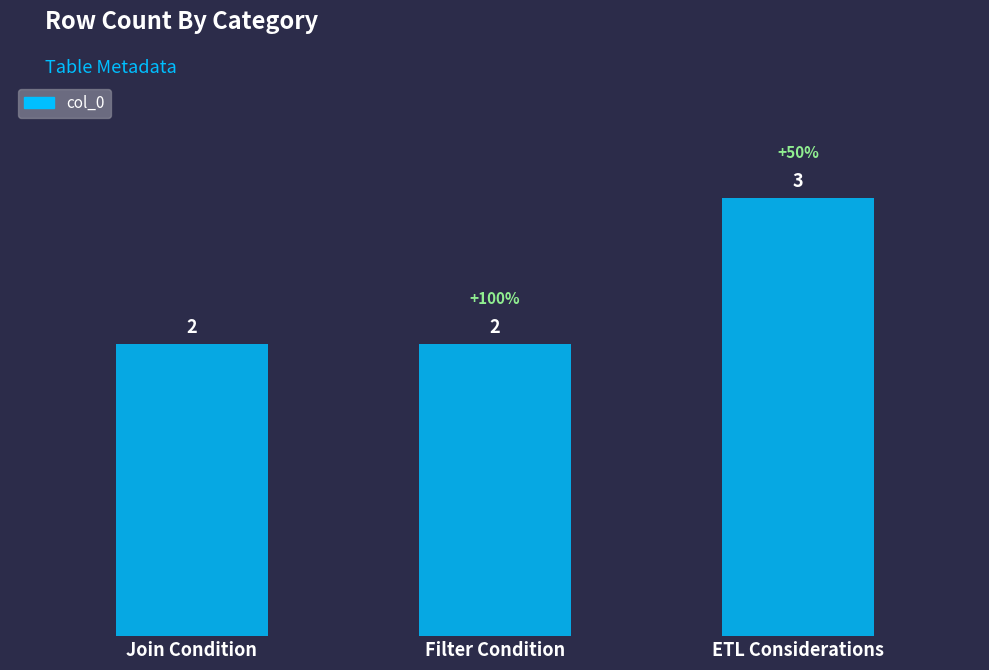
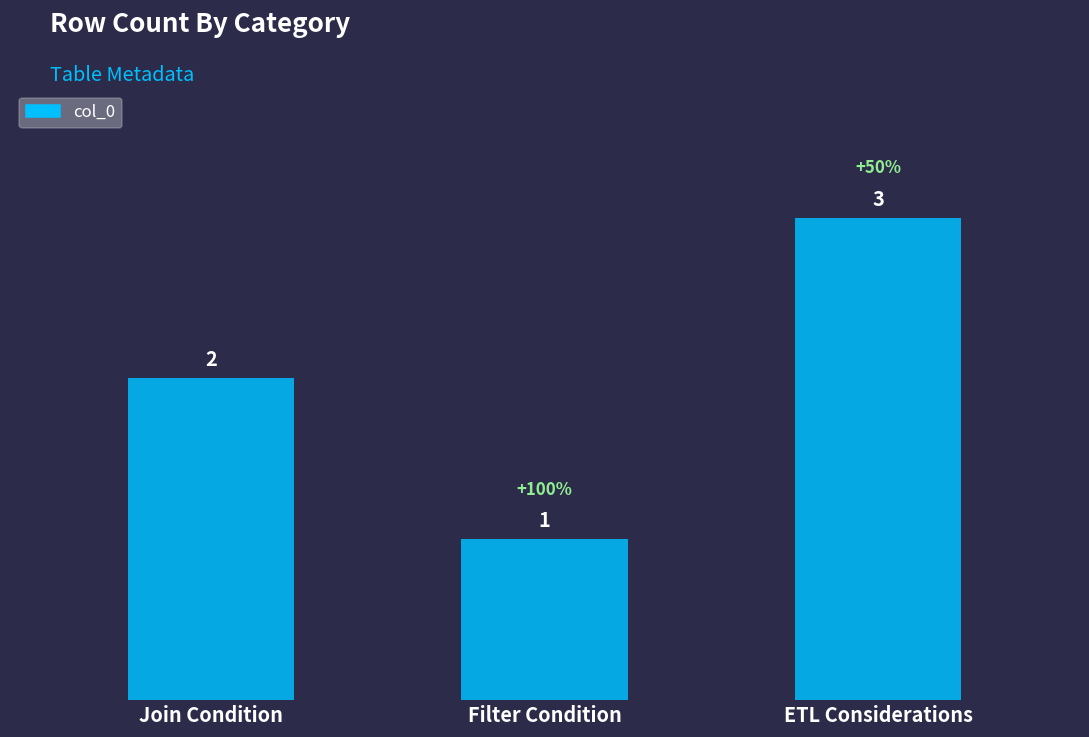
Filter Condition: 2 -> 1
